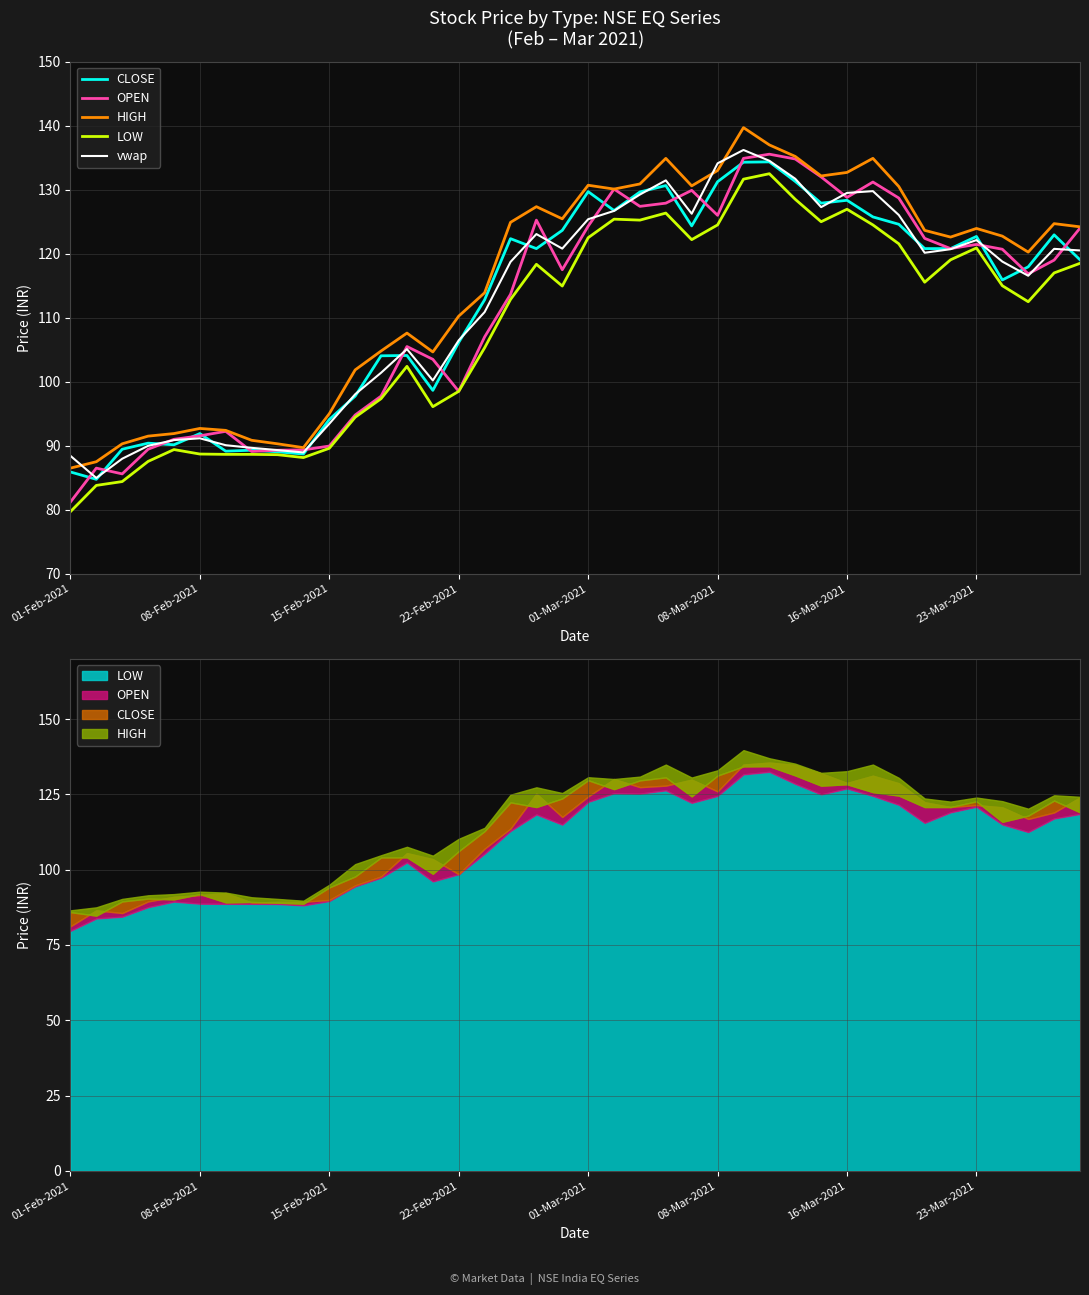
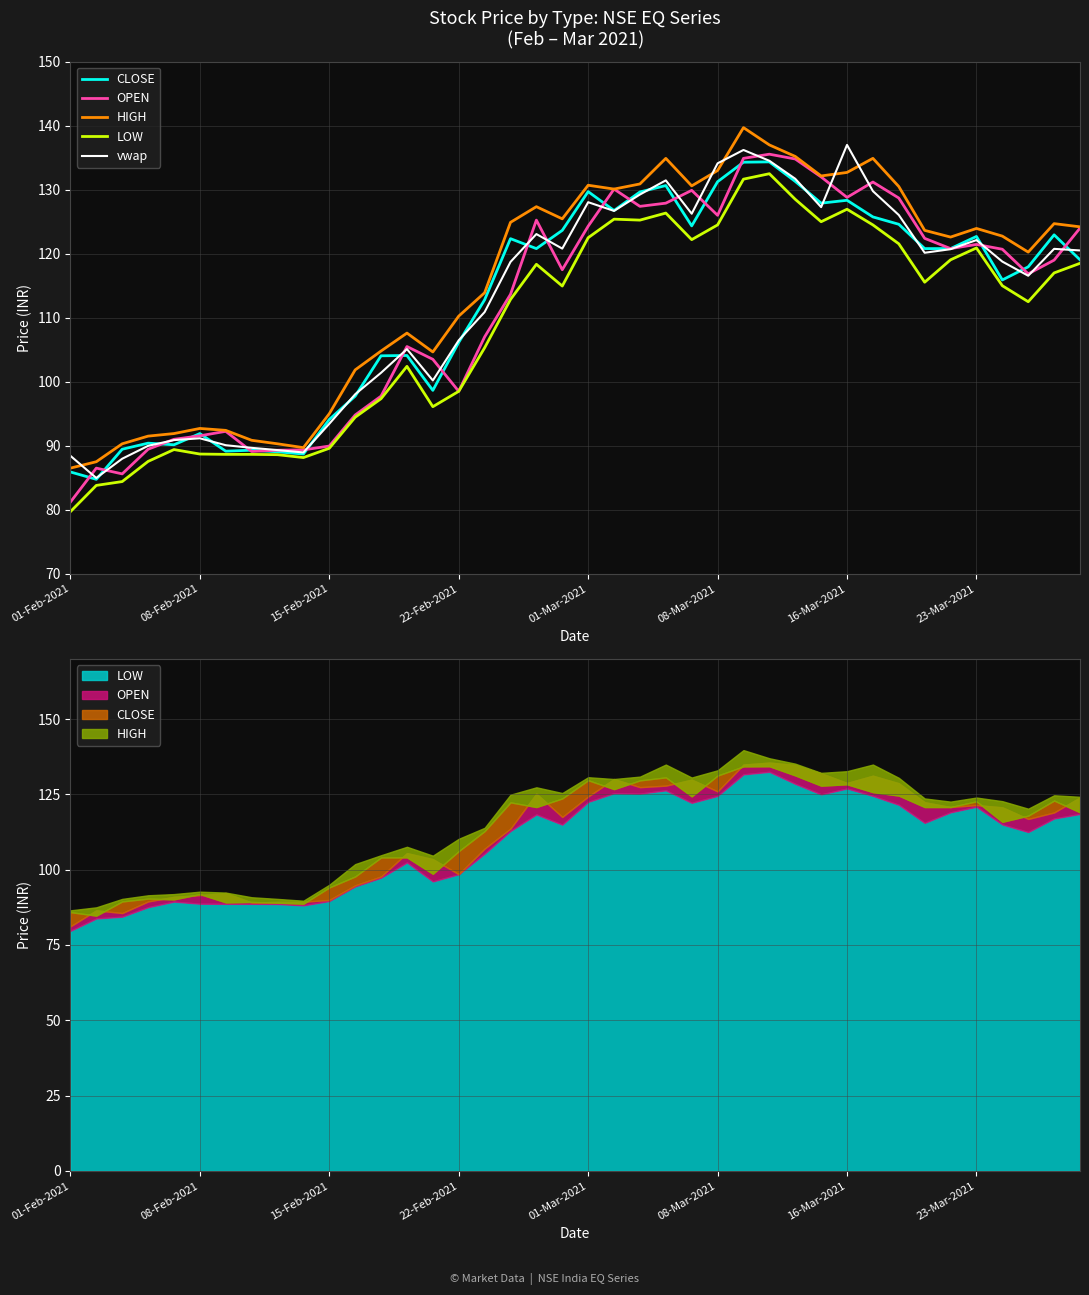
Stock Price by Type: NSE EQ Series (Feb – Mar 2021), vwap, 01-Mar-2021: 125 -> 128
Stock Price by Type: NSE EQ Series (Feb – Mar 2021), vwap, 16-Mar-2021: 130 -> 137
